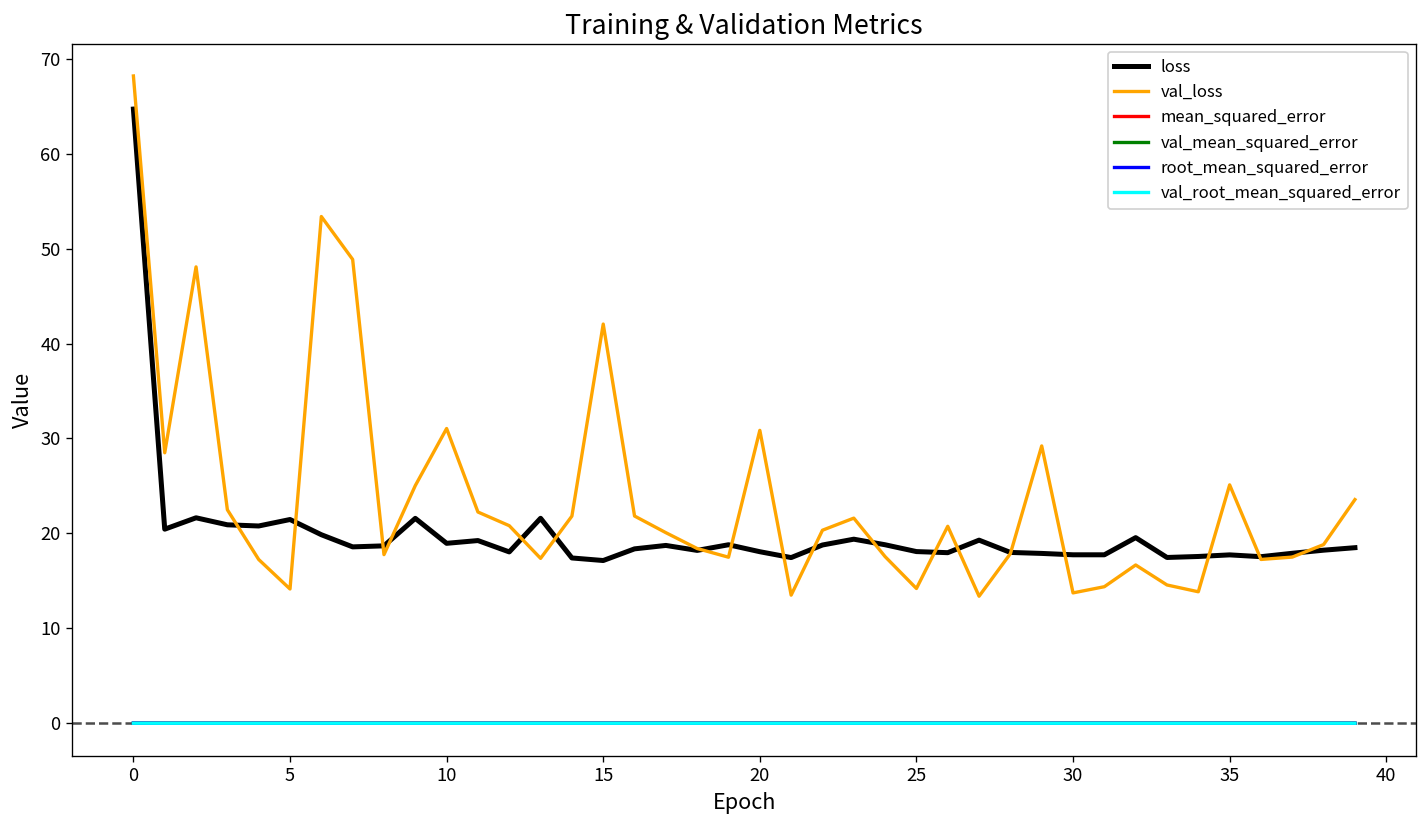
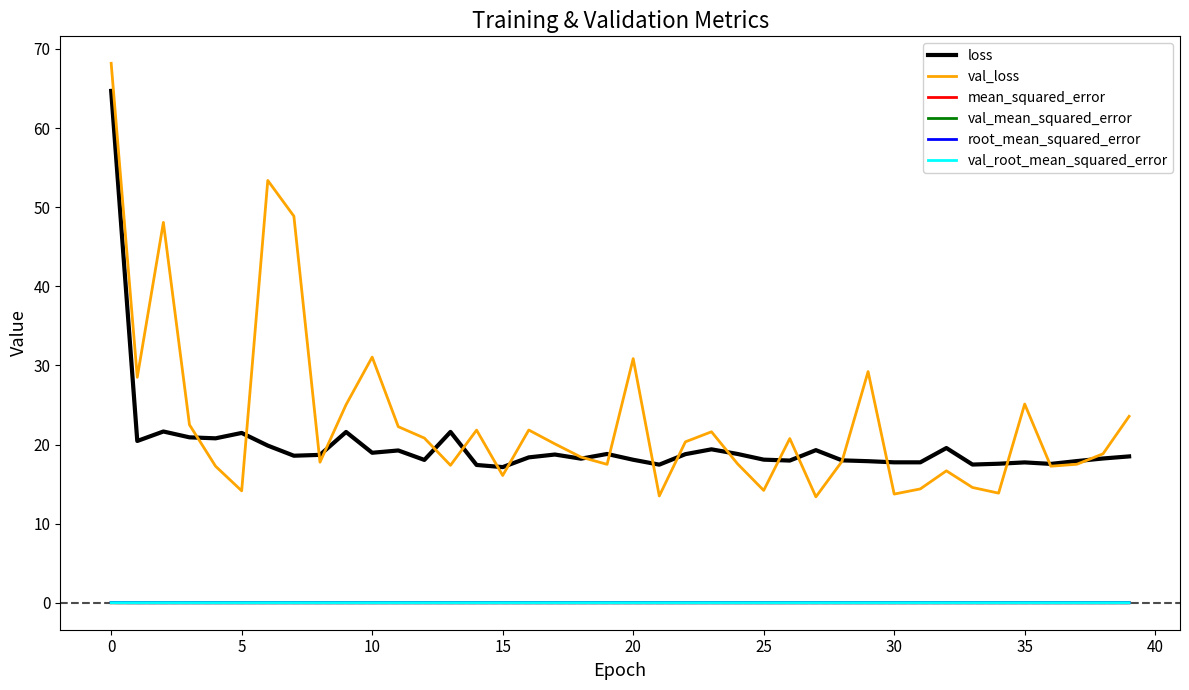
val_loss, 15: 42 -> 16
